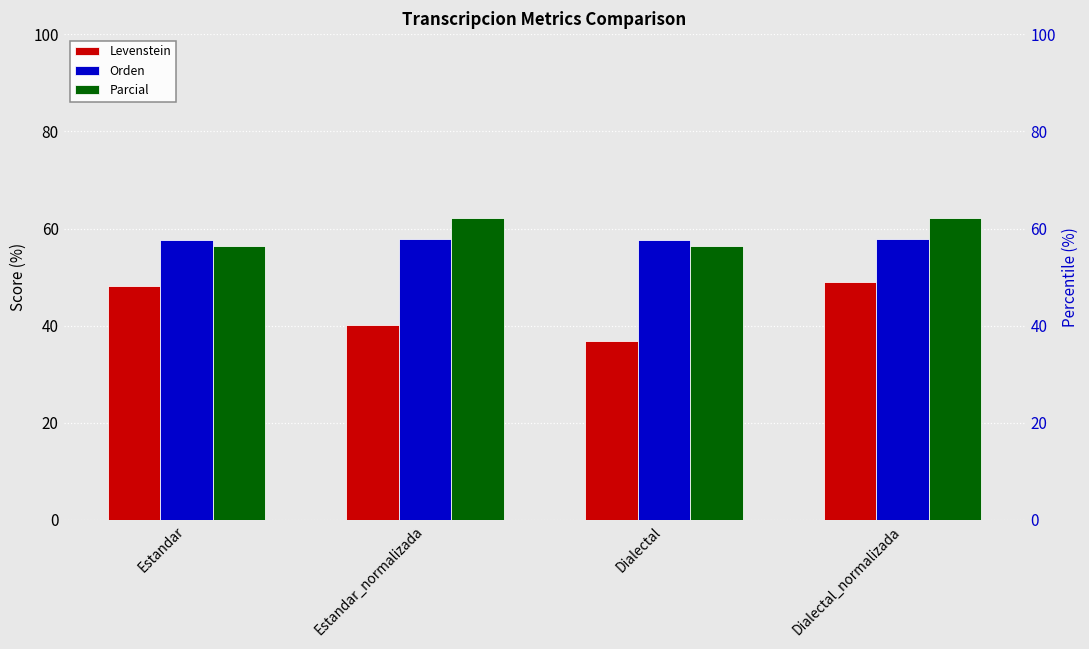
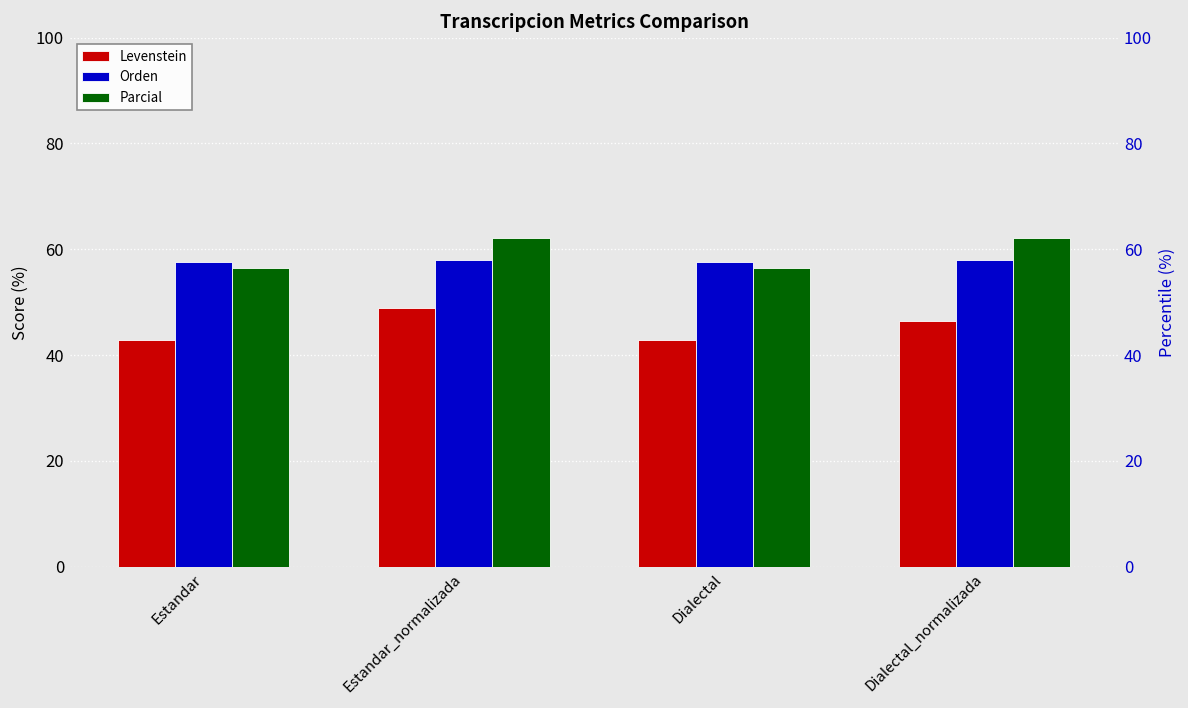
Levenstein, Estandar: 48 -> 43
Levenstein, Estandar_normalizada: 40 -> 49
Levenstein, Dialectal: 37 -> 43
Levenstein, Dialectal_normalizada: 49 -> 46
